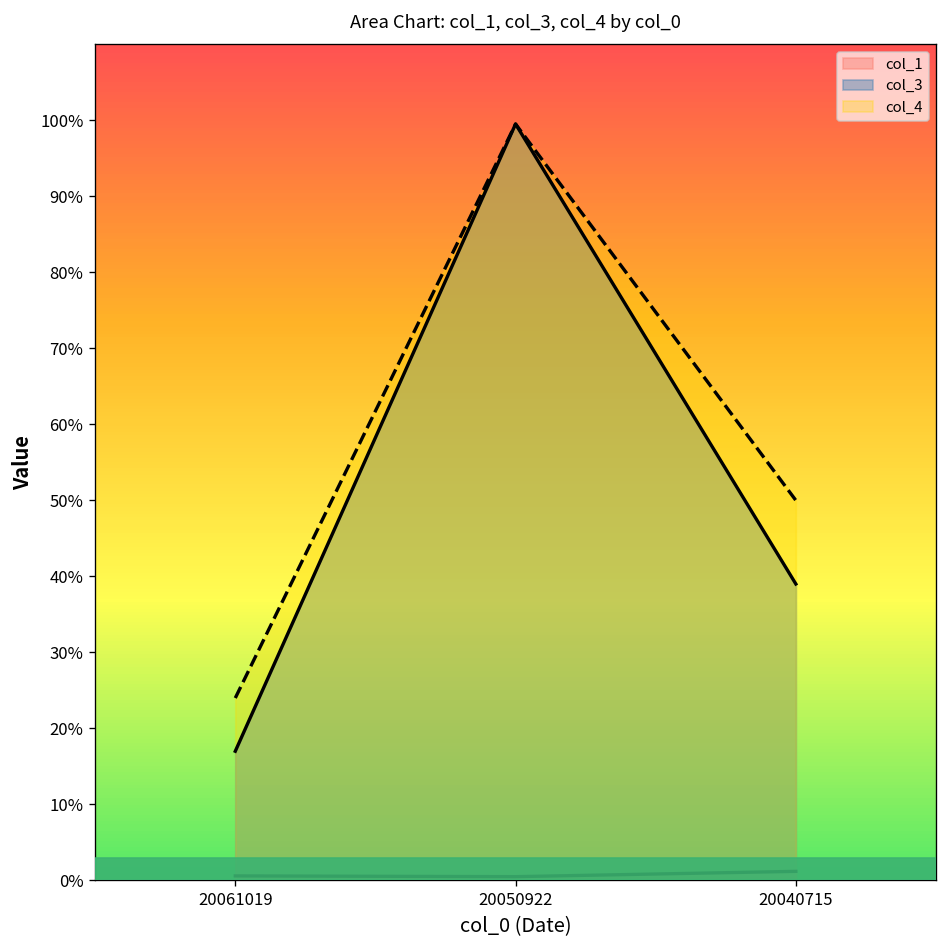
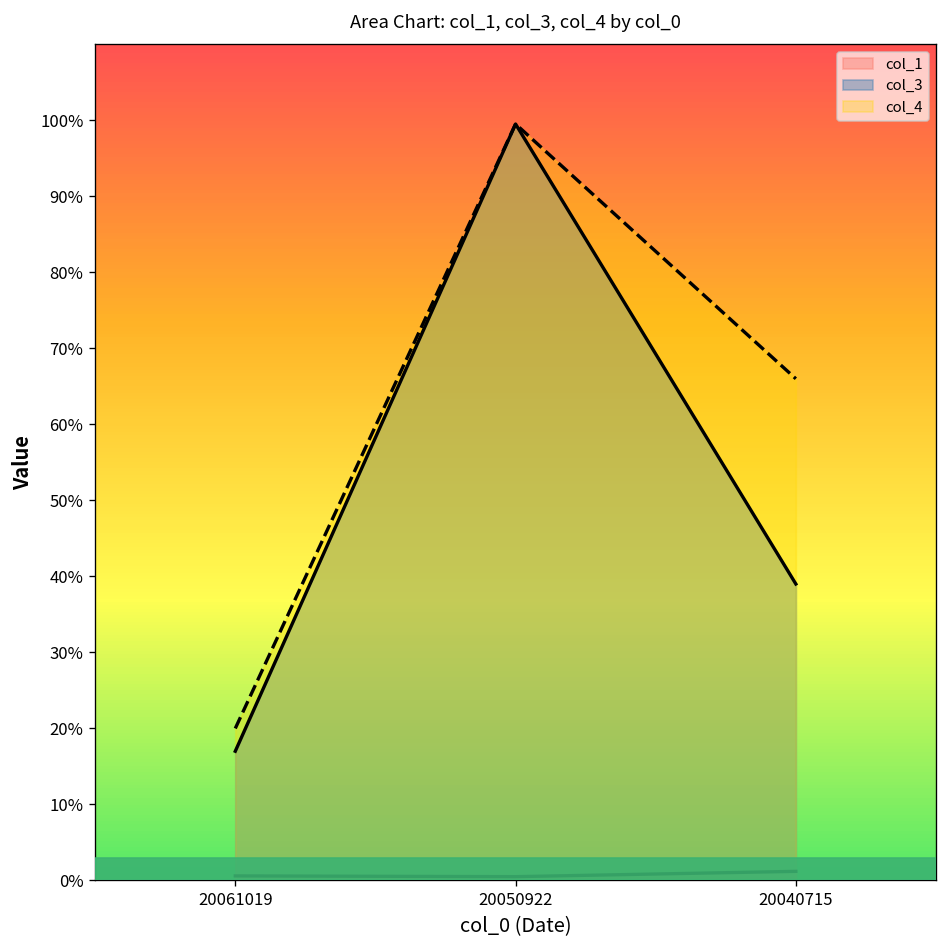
col_4, 20061019: 24% -> 20%
col_4, 20040715: 50% -> 66%
